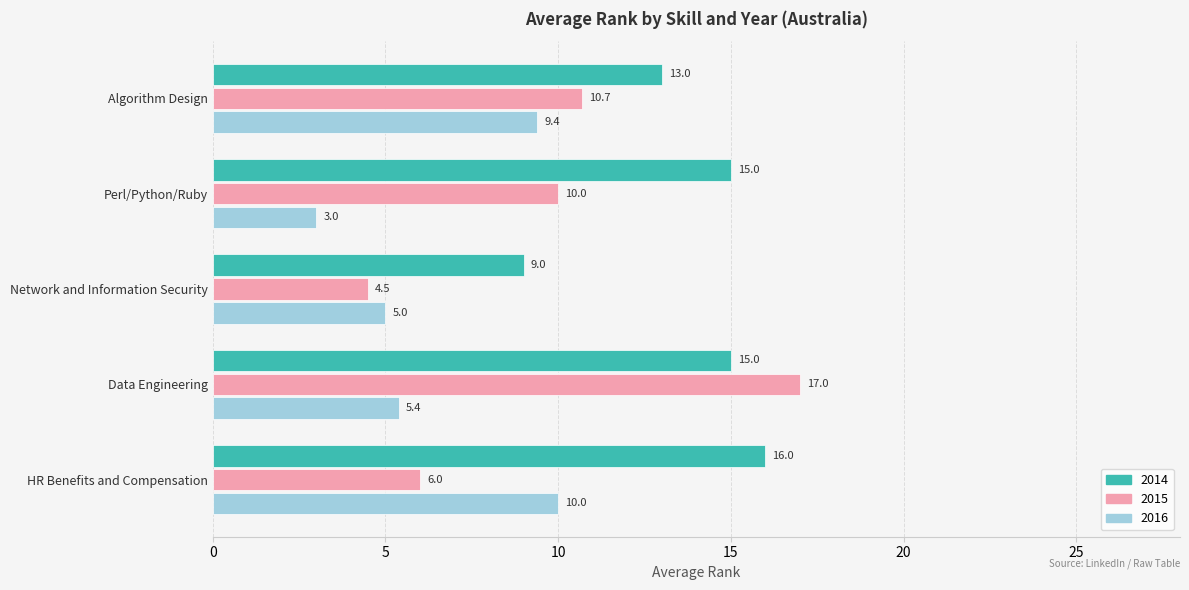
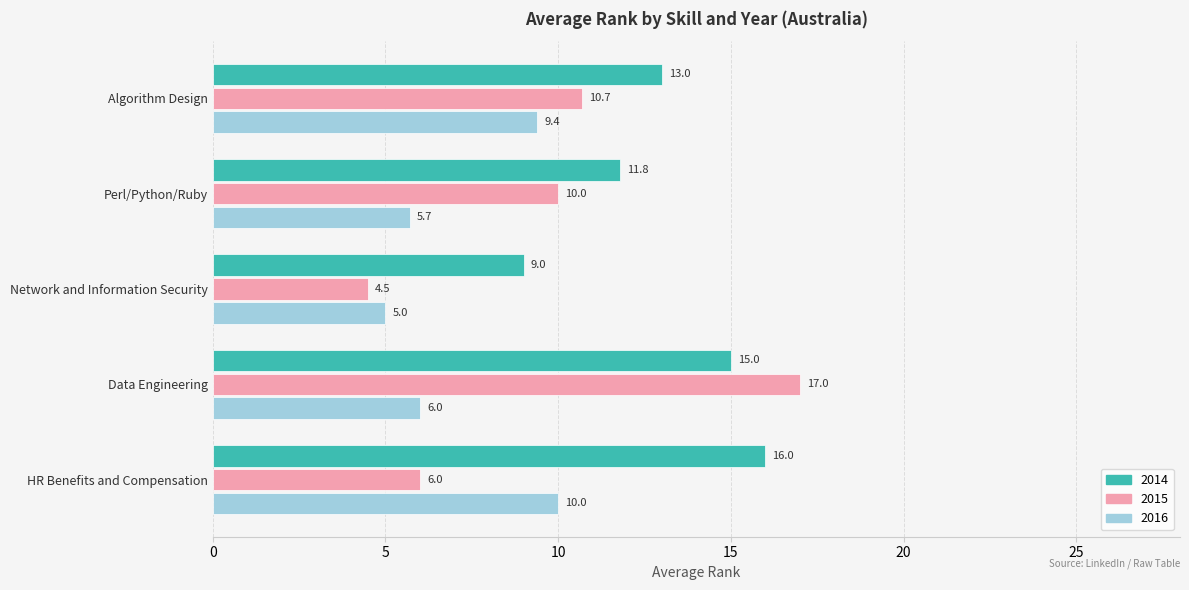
2014, Perl/Python/Ruby: 15.0 -> 11.8
2016, Perl/Python/Ruby: 3.0 -> 5.7
2016, Data Engineering: 5.4 -> 6.0
